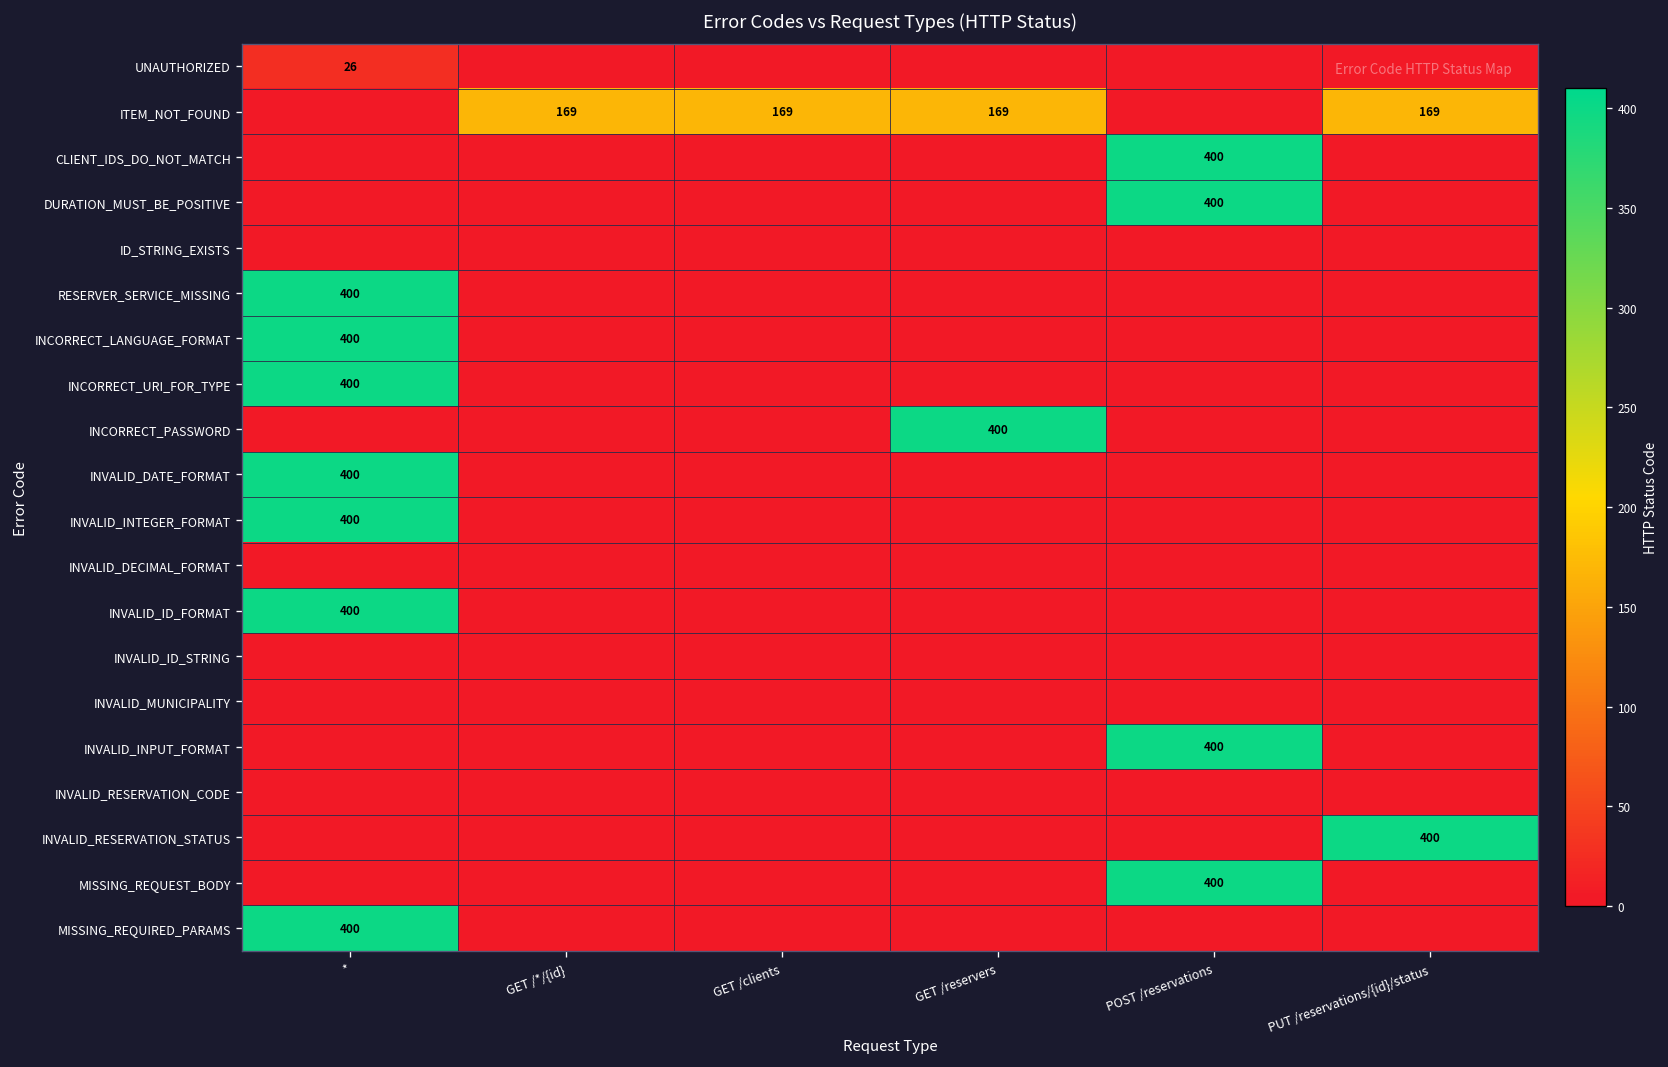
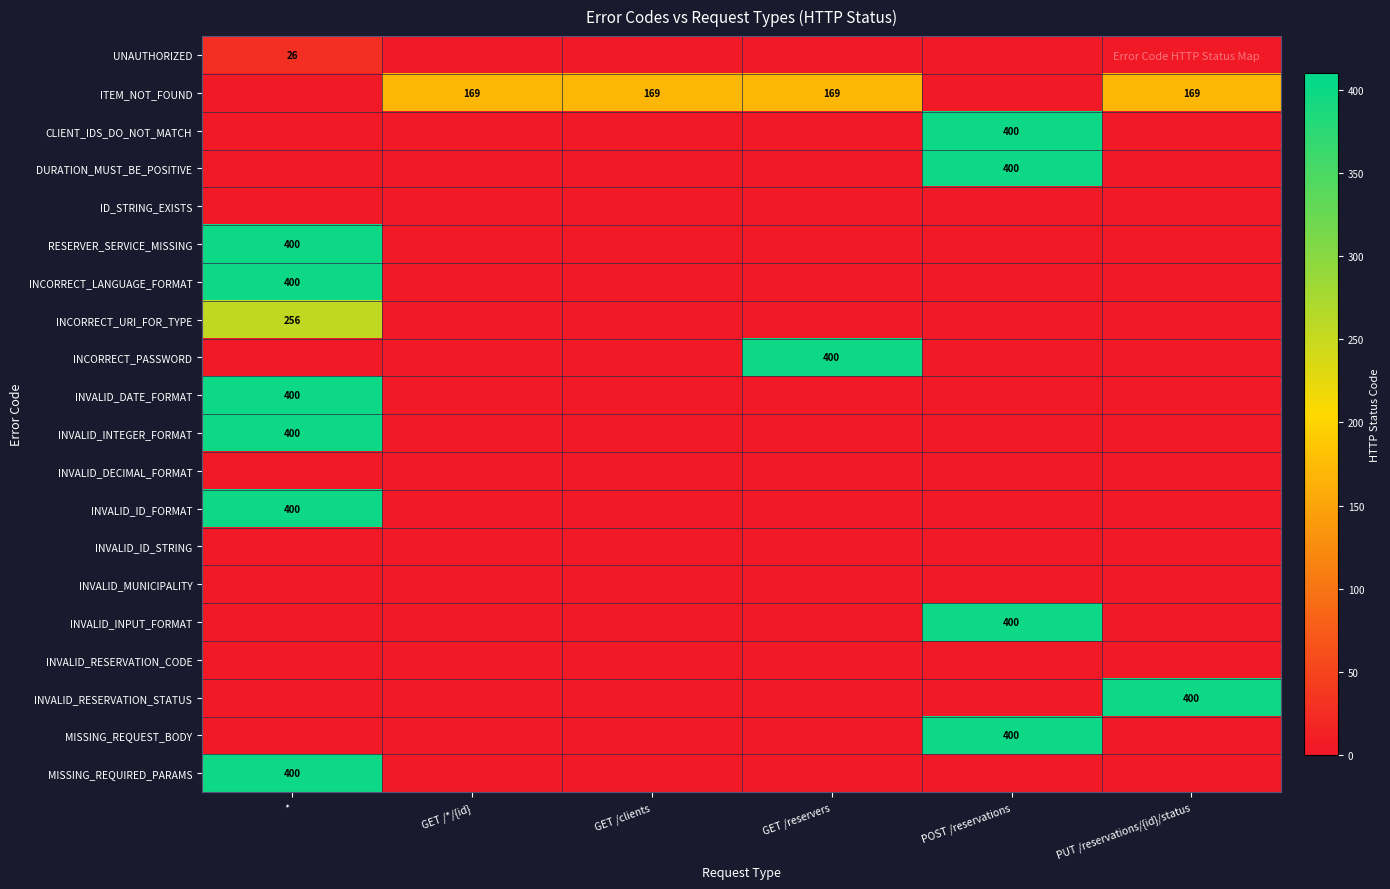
INCORRECT_URI_FOR_TYPE, *: 400 -> 256
